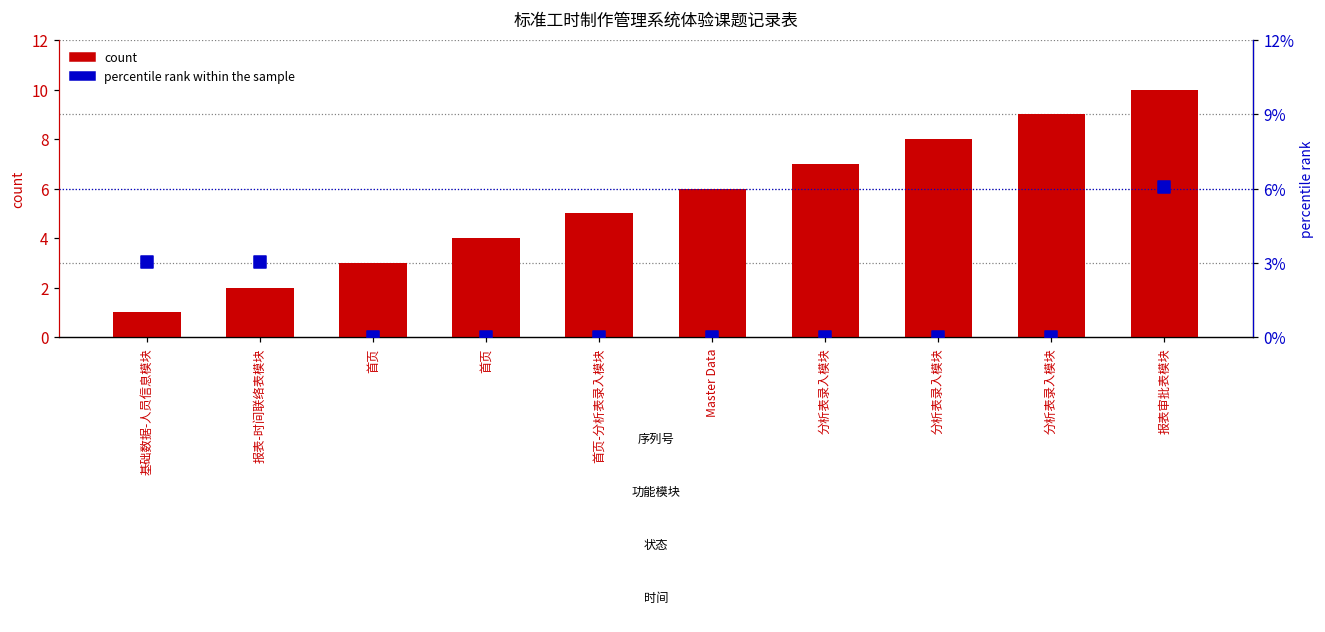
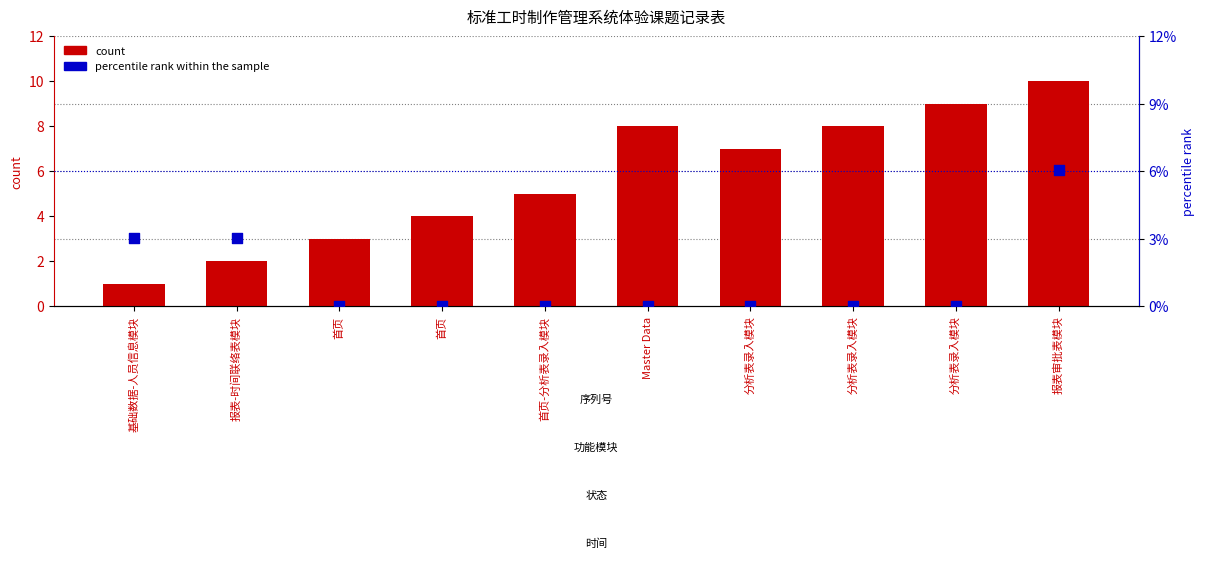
count, Master Data: 6 -> 8
